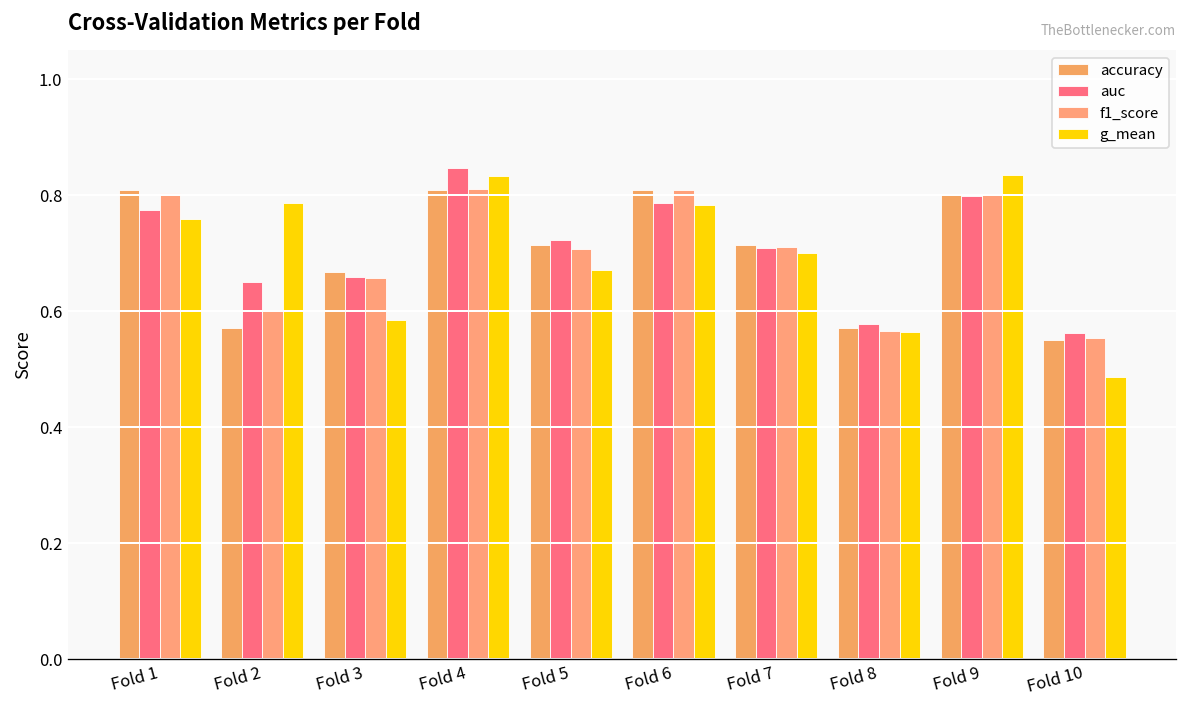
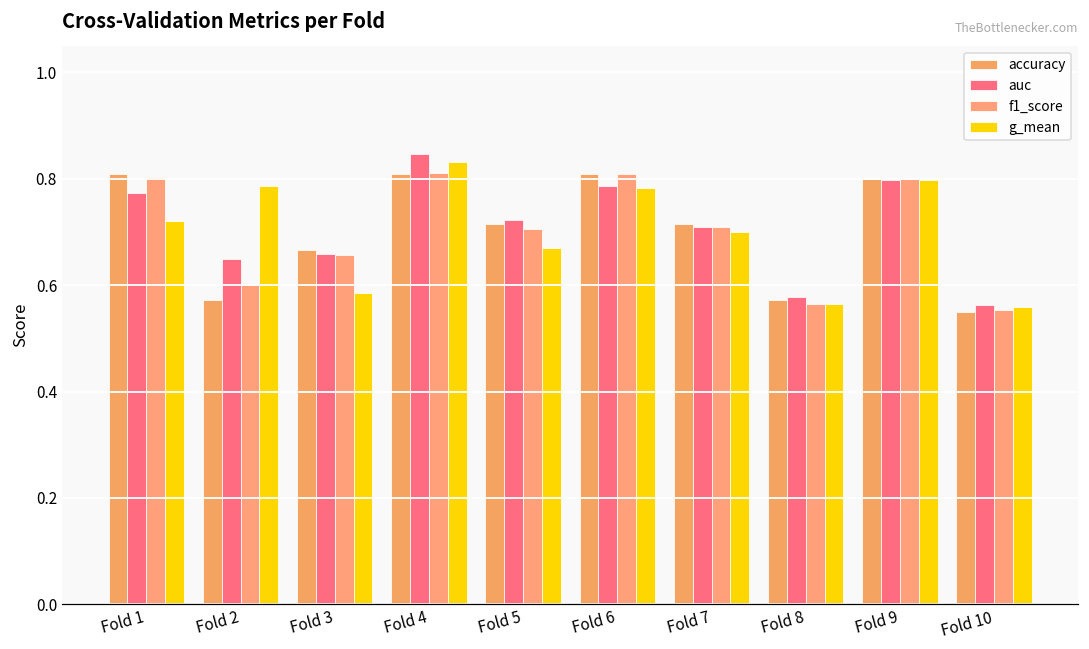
g_mean, Fold 1: 0.76 -> 0.72
g_mean, Fold 9: 0.84 -> 0.80
g_mean, Fold 10: 0.49 -> 0.56
